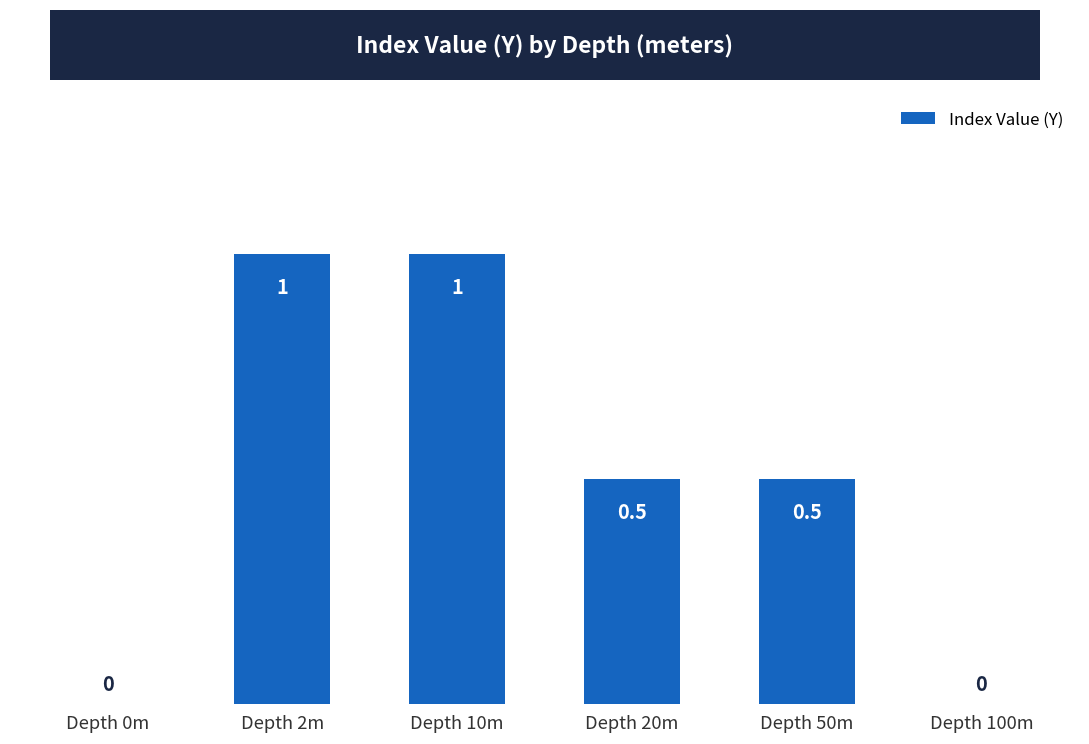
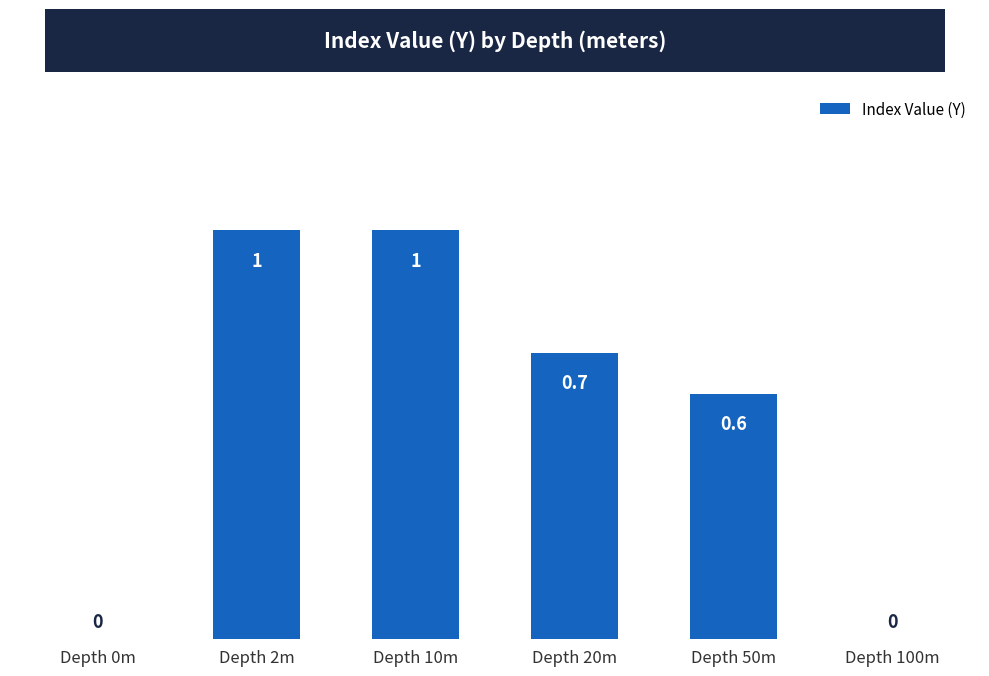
Depth 20m: 0.5 -> 0.7
Depth 50m: 0.5 -> 0.6
